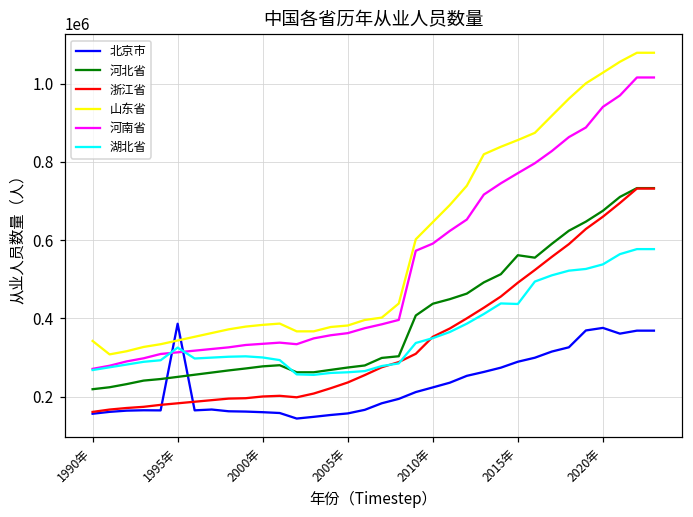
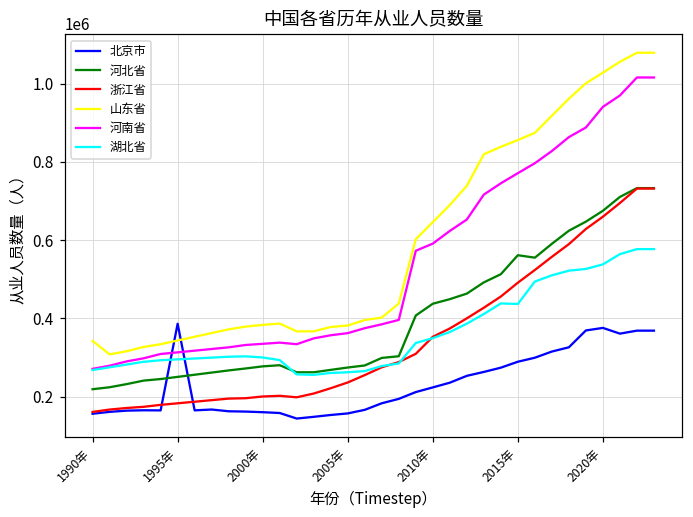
湖北省, 1995年: 330000 -> 300000
